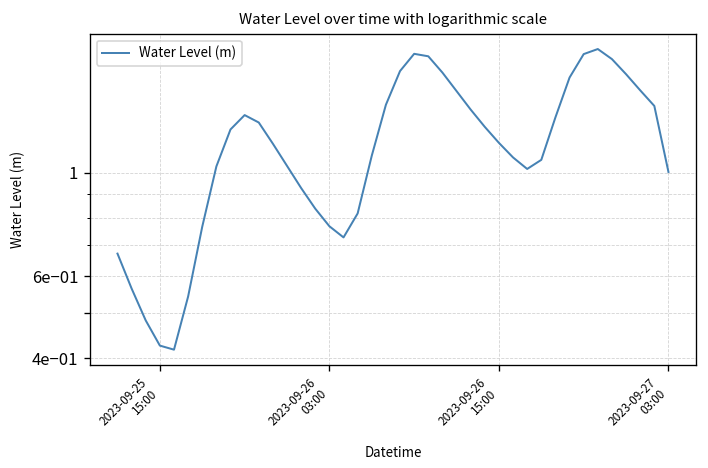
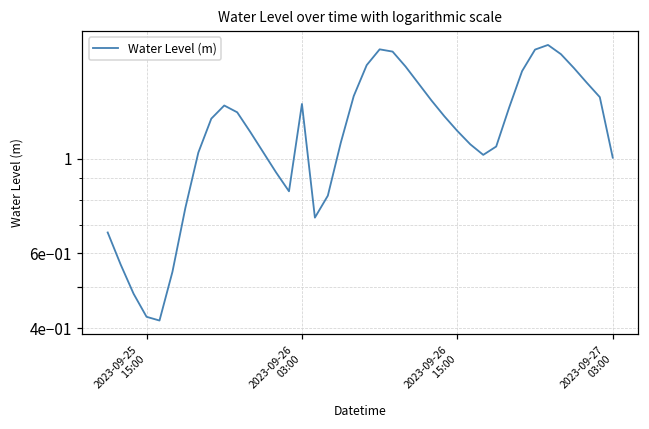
2023-09-26 03:00: 0.77 -> 1.34
